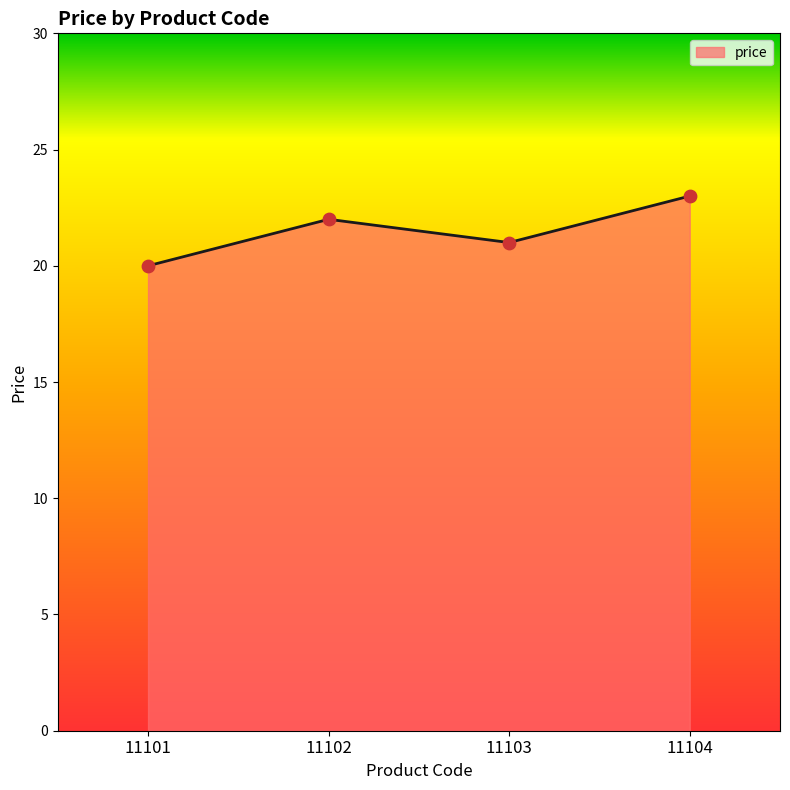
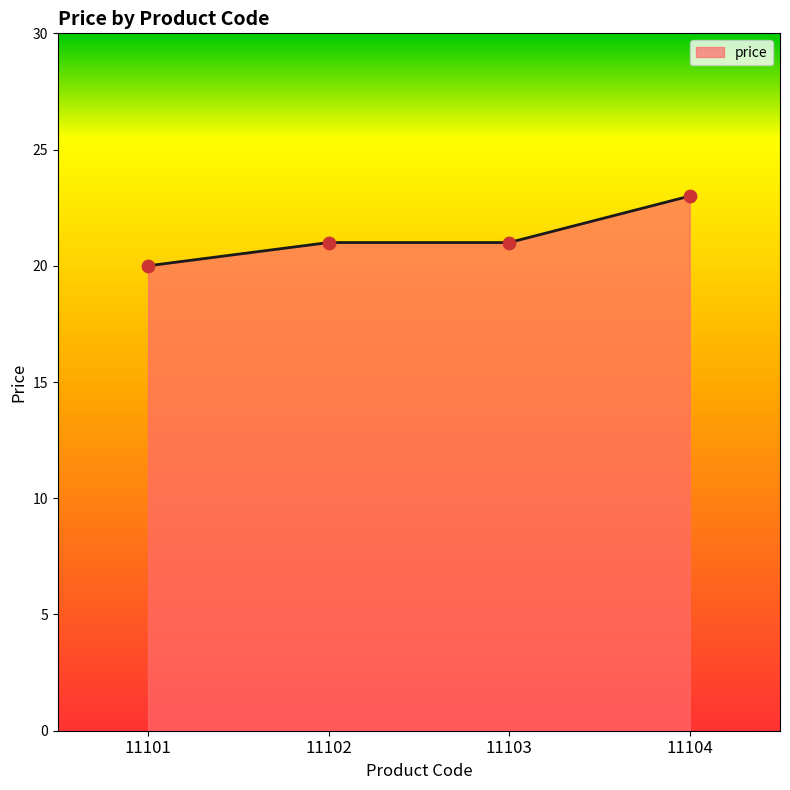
11102: 22 -> 21
